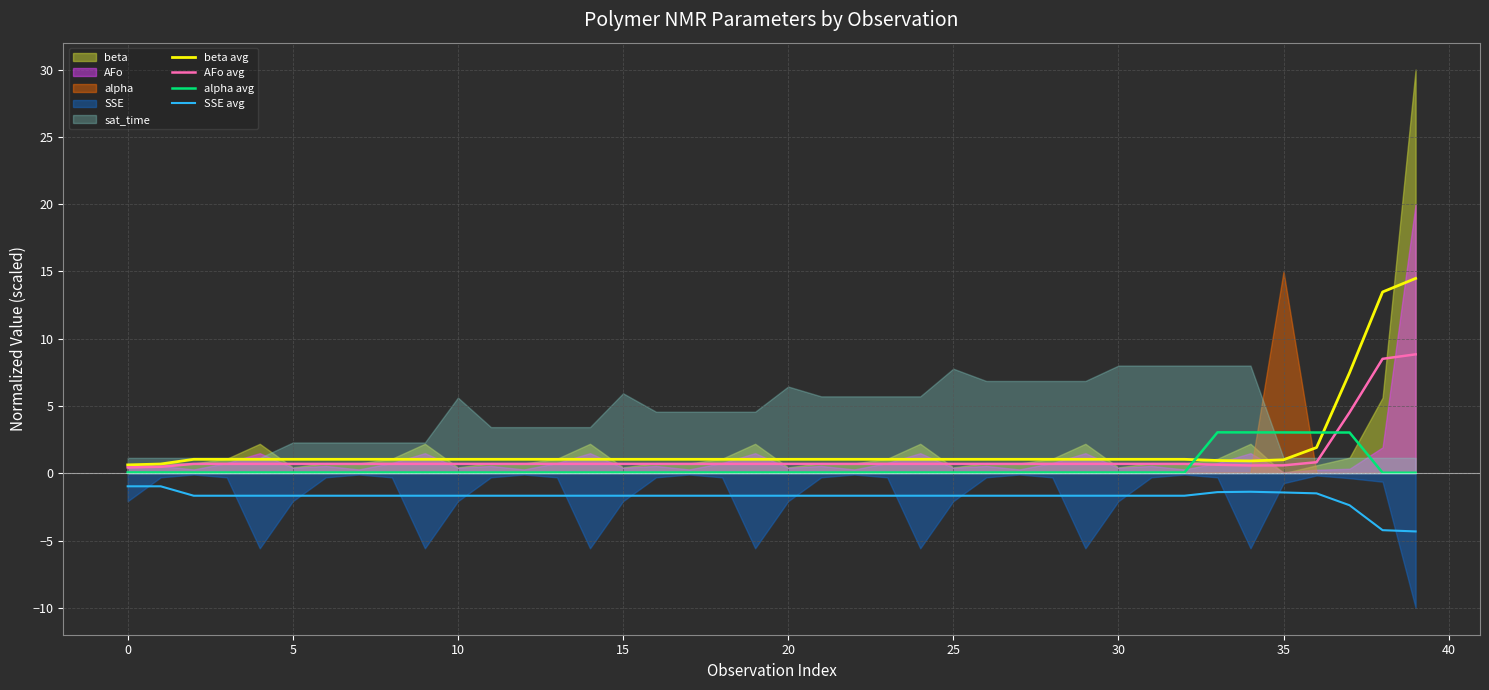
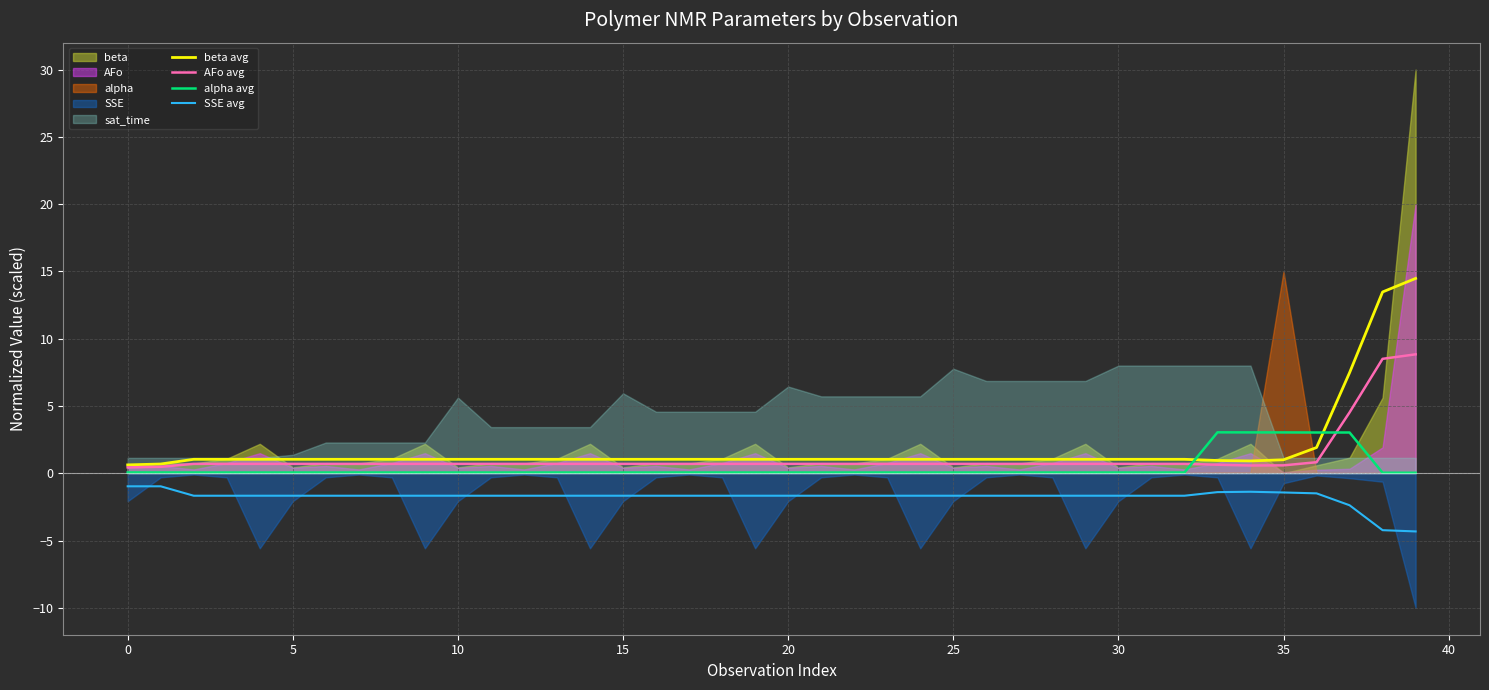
sat_time, 5: 2.3 -> 1.4
